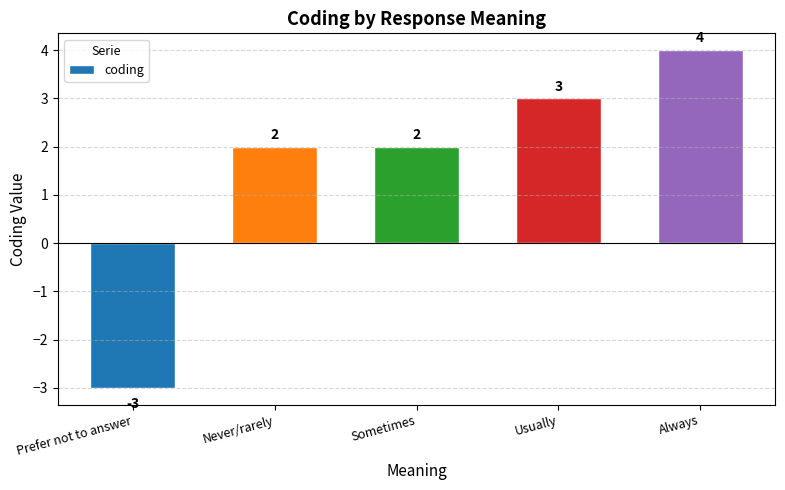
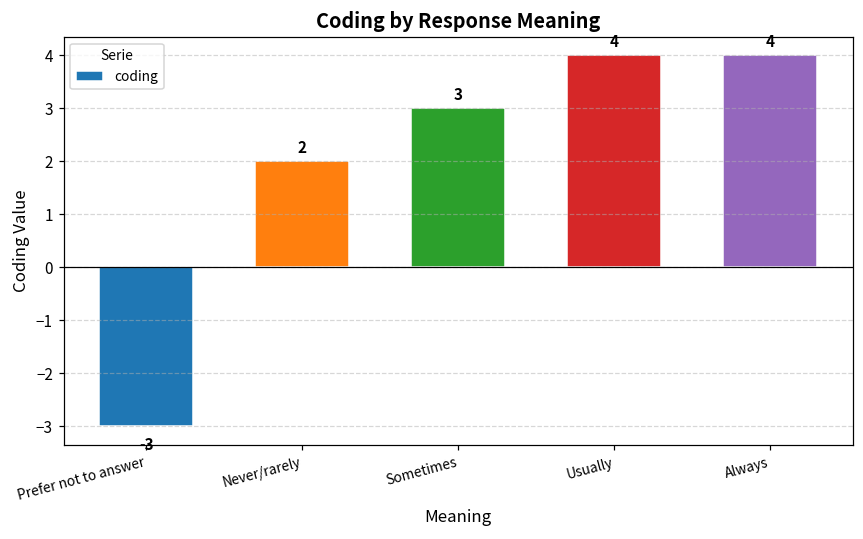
Sometimes: 2 -> 3
Usually: 3 -> 4
